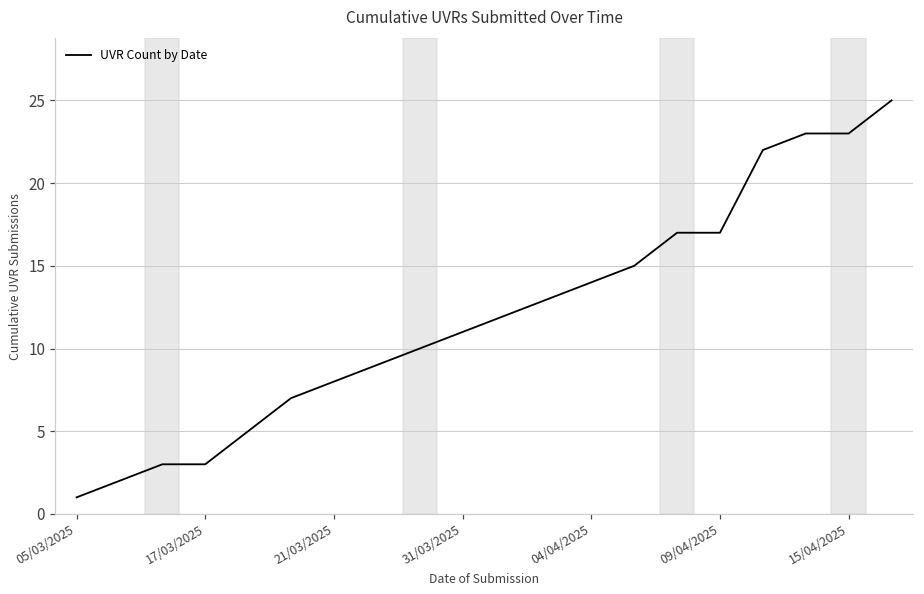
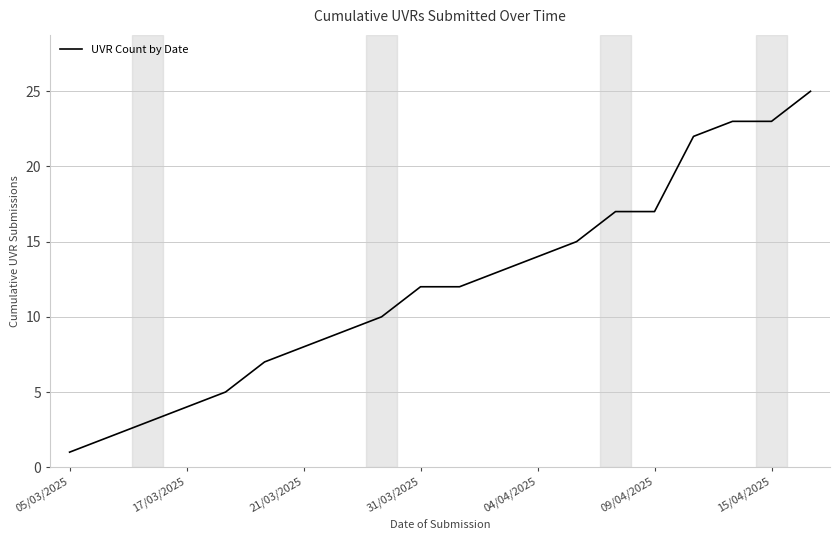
17/03/2025: 3 -> 4
31/03/2025: 11 -> 12
